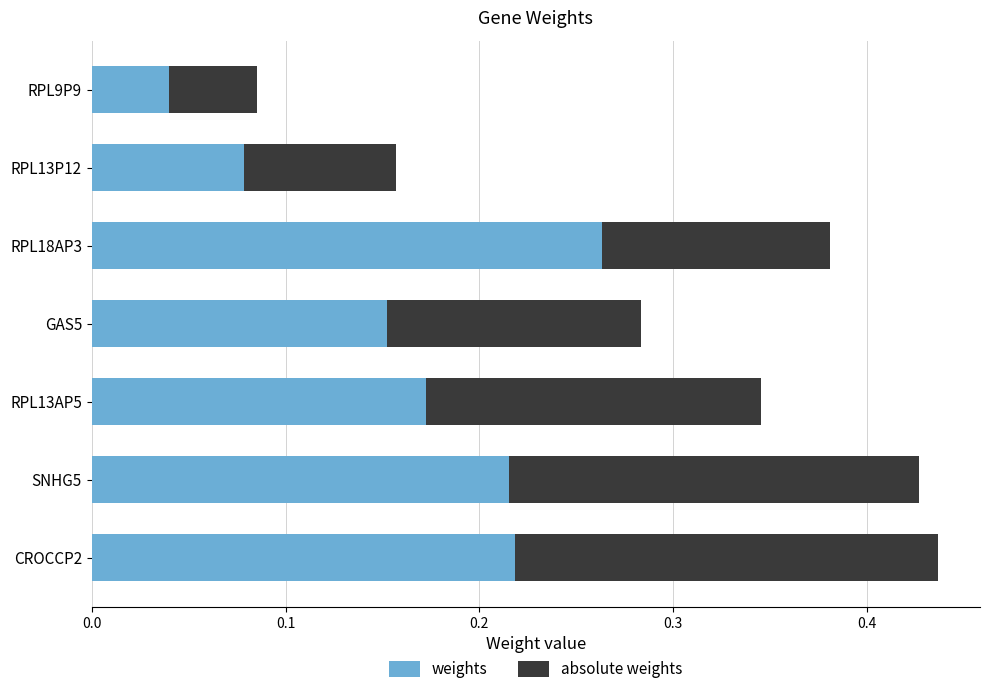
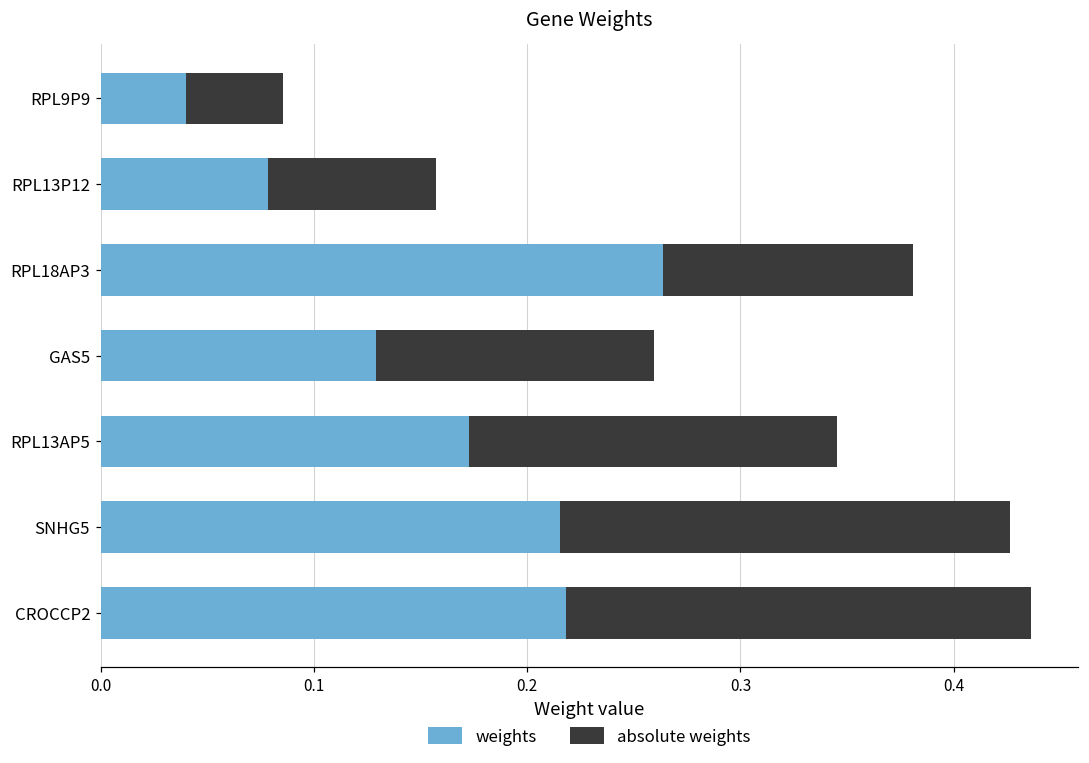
weights, GAS5: 0.152 -> 0.129
